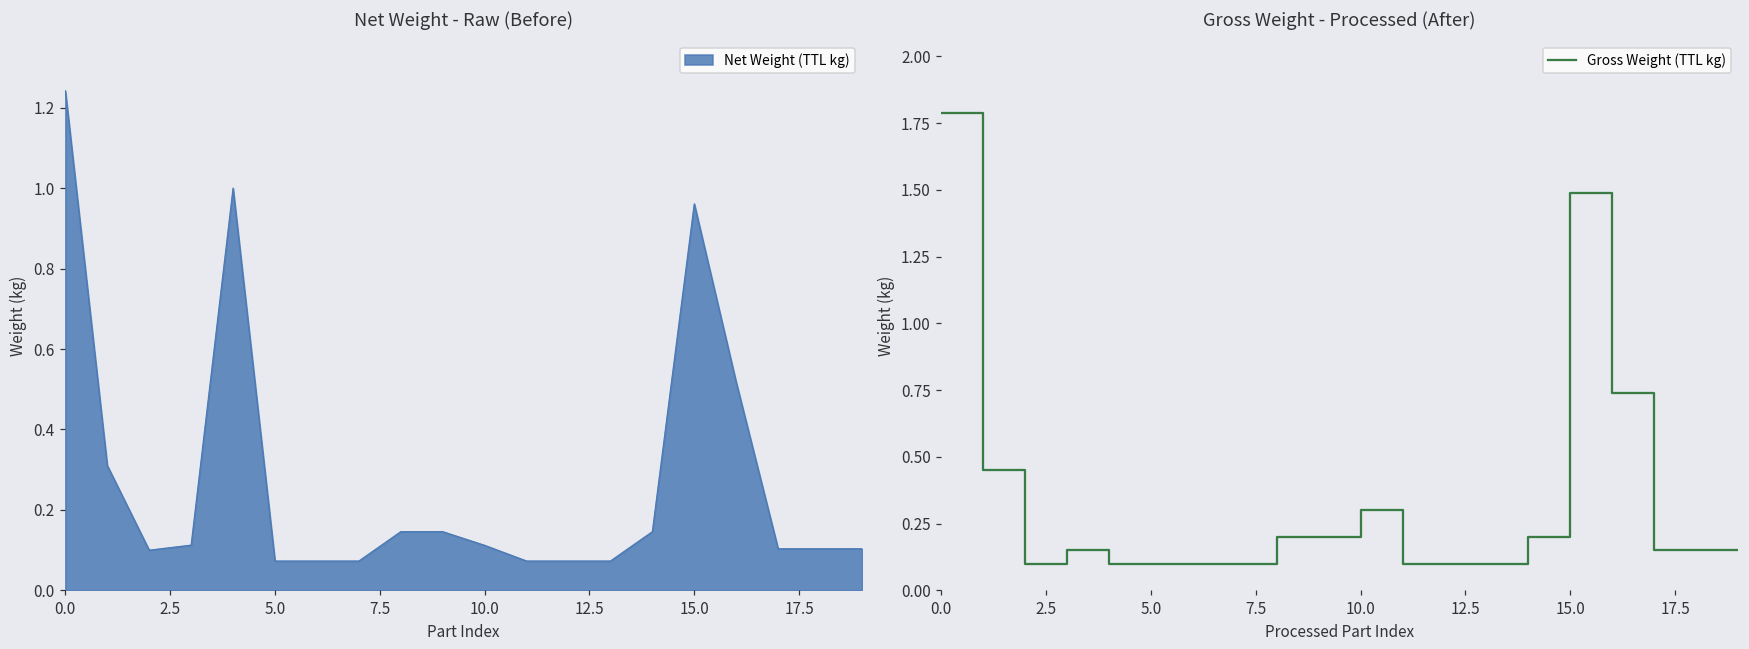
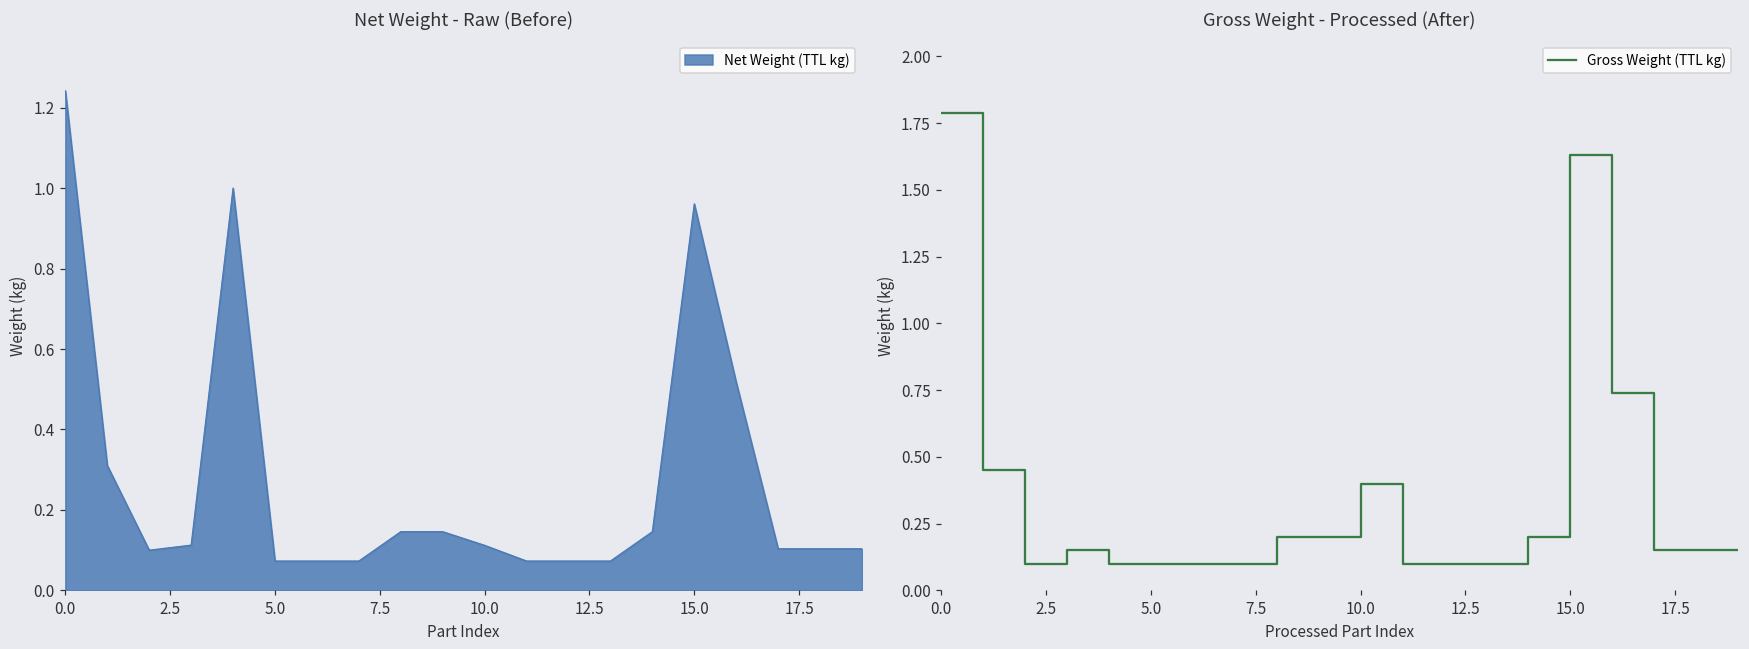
Gross Weight - Processed (After), 10.0: 0.3 -> 0.4
Gross Weight - Processed (After), 15.0: 1.49 -> 1.63
